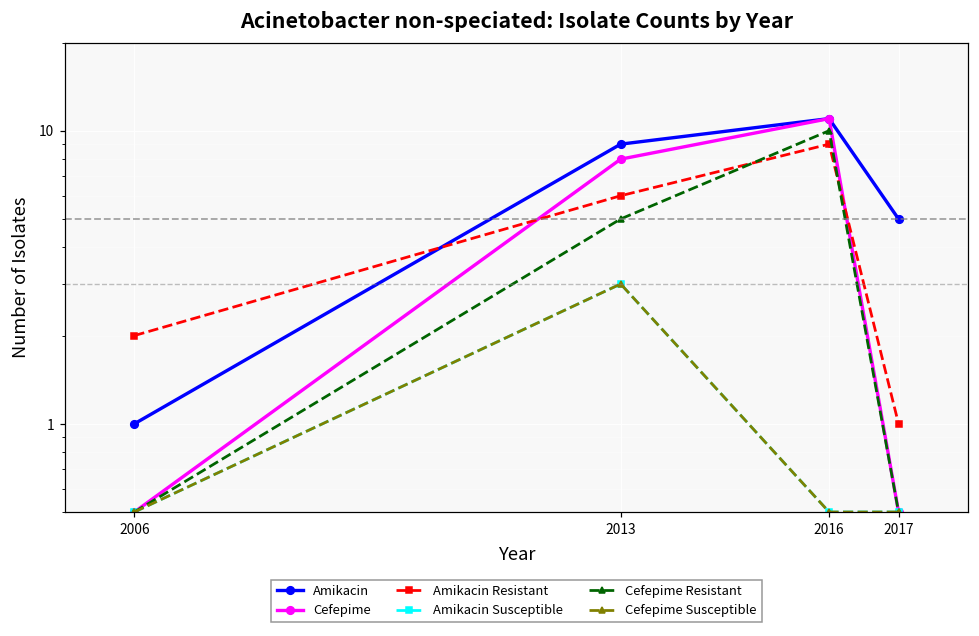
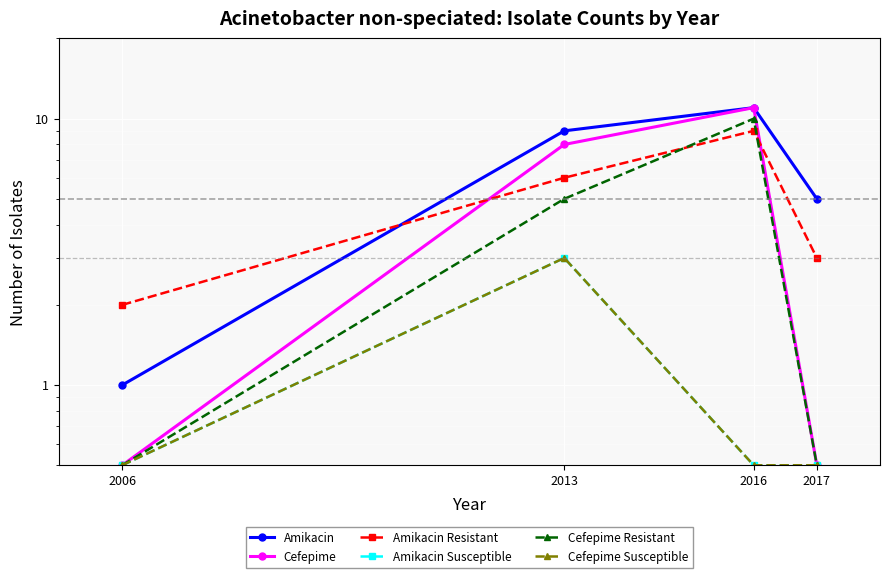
Amikacin Resistant, 2017: 1 -> 3
